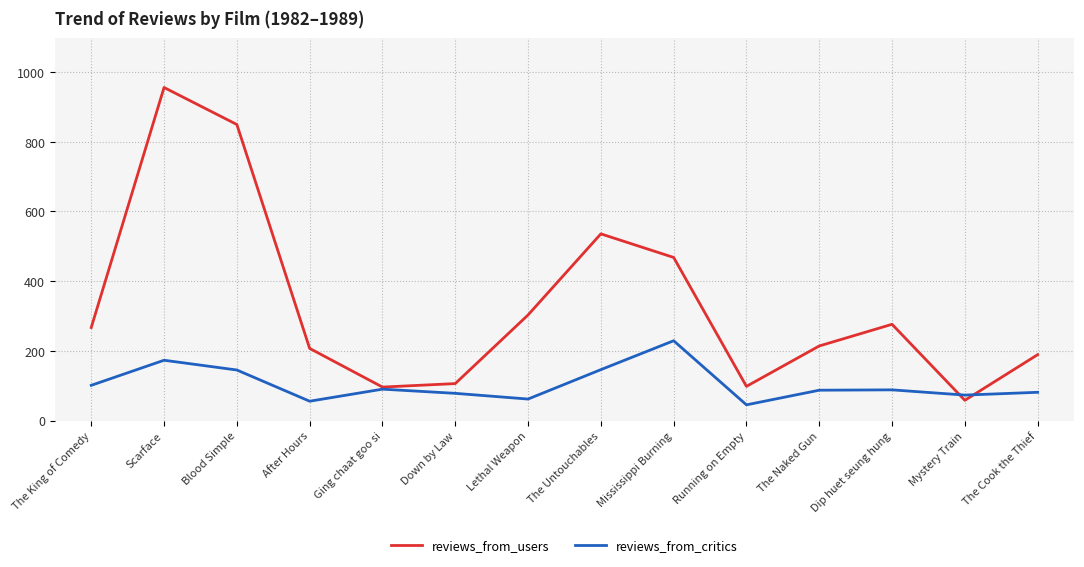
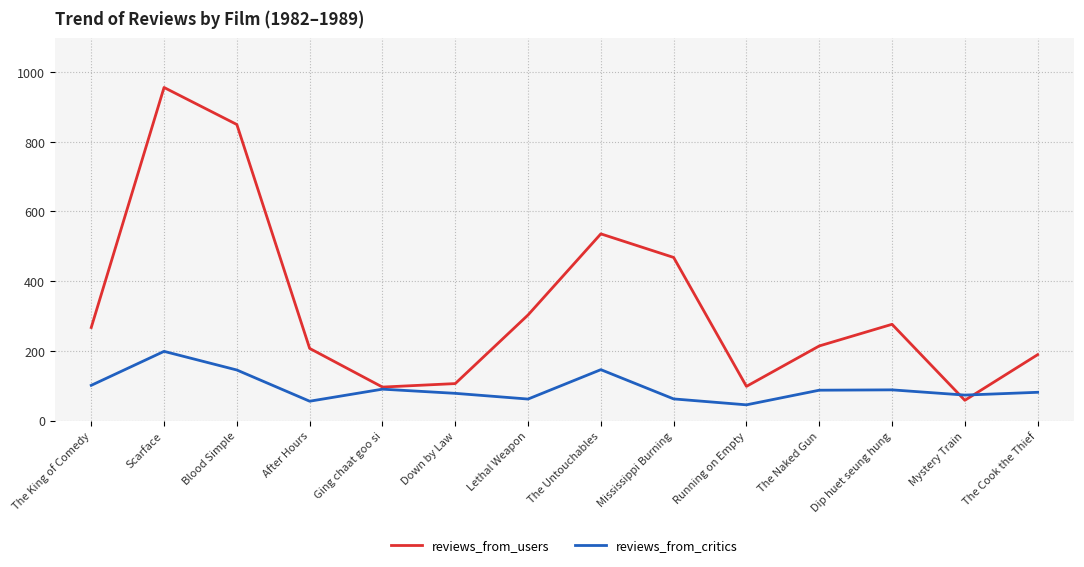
reviews_from_critics, Scarface: 170 -> 200
reviews_from_critics, Mississippi Burning: 230 -> 60
